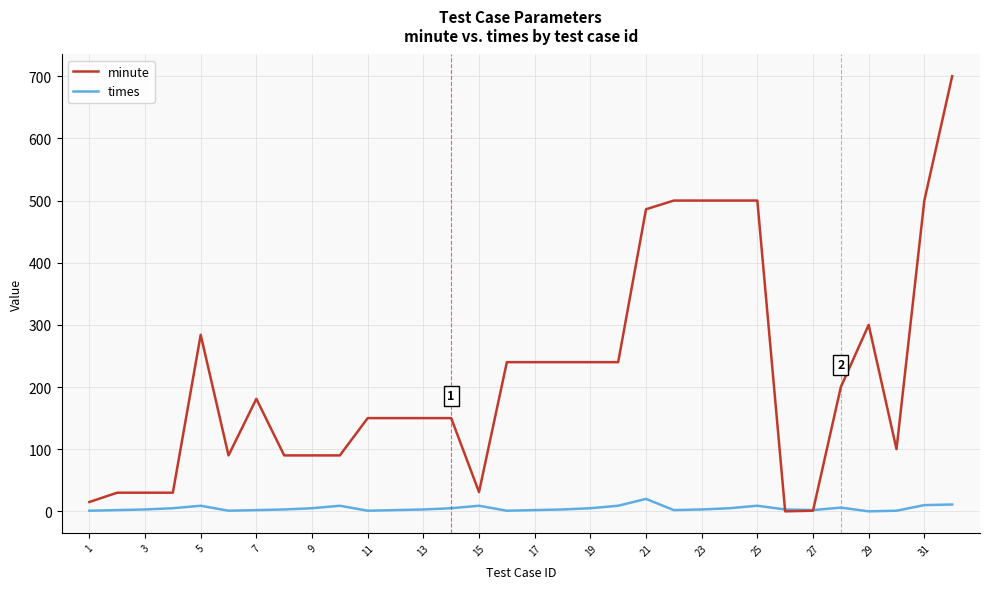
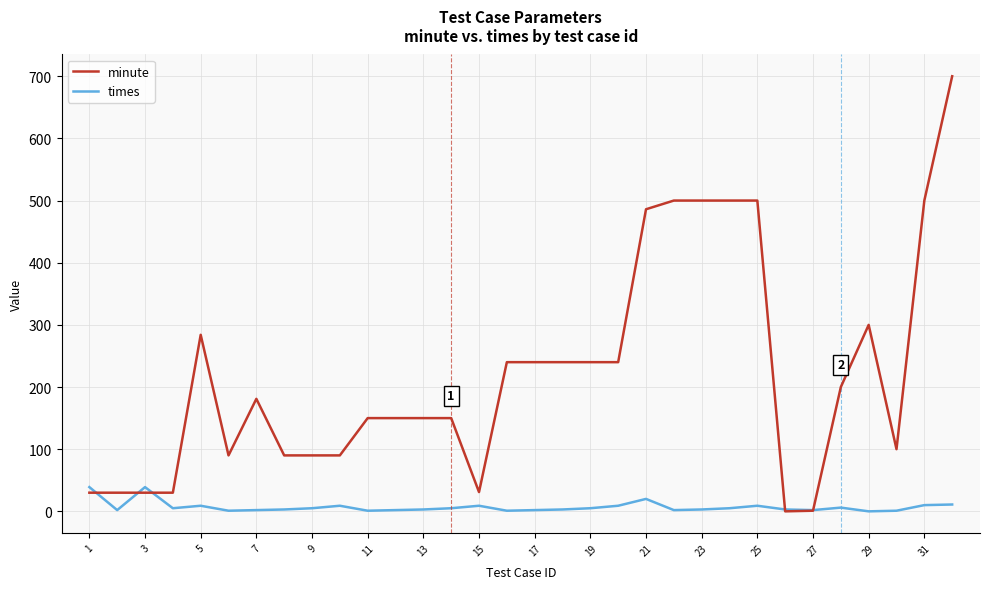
minute, 1: 20 -> 30
times, 1: 0 -> 40
times, 3: 0 -> 40
